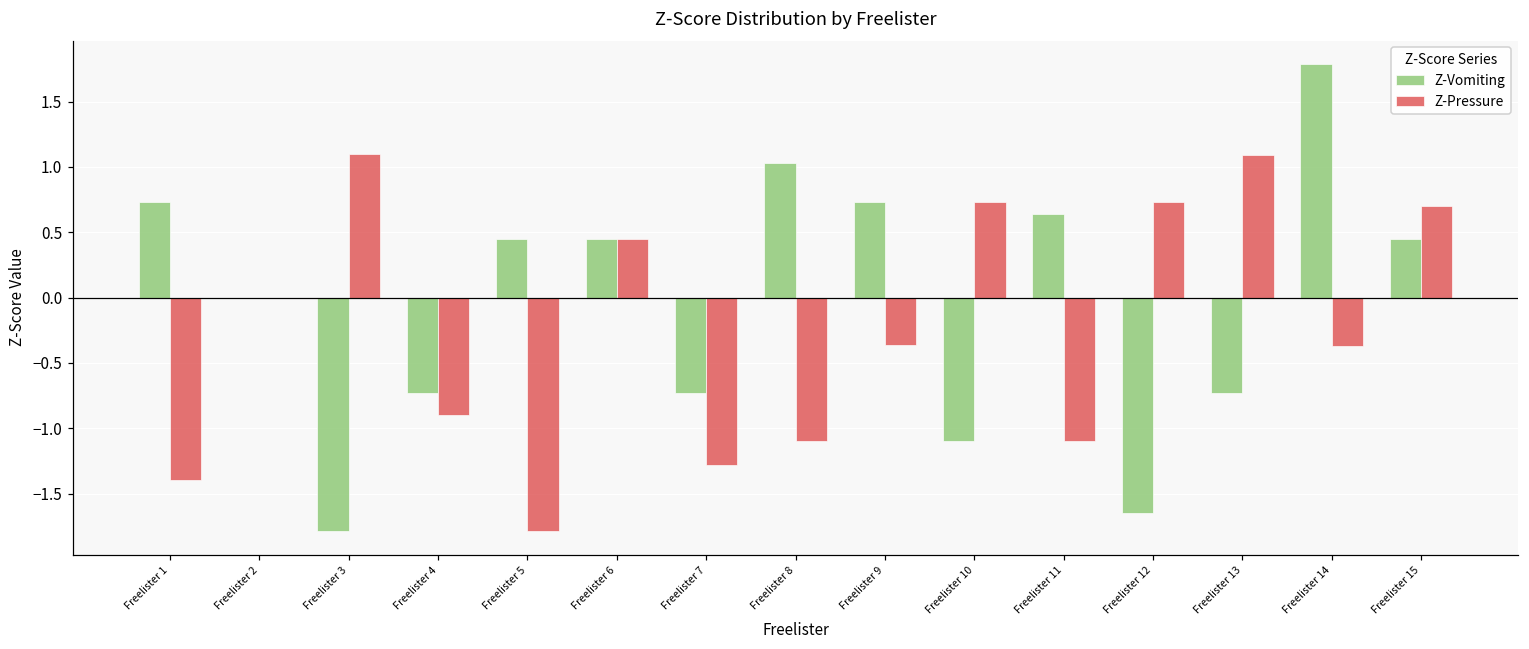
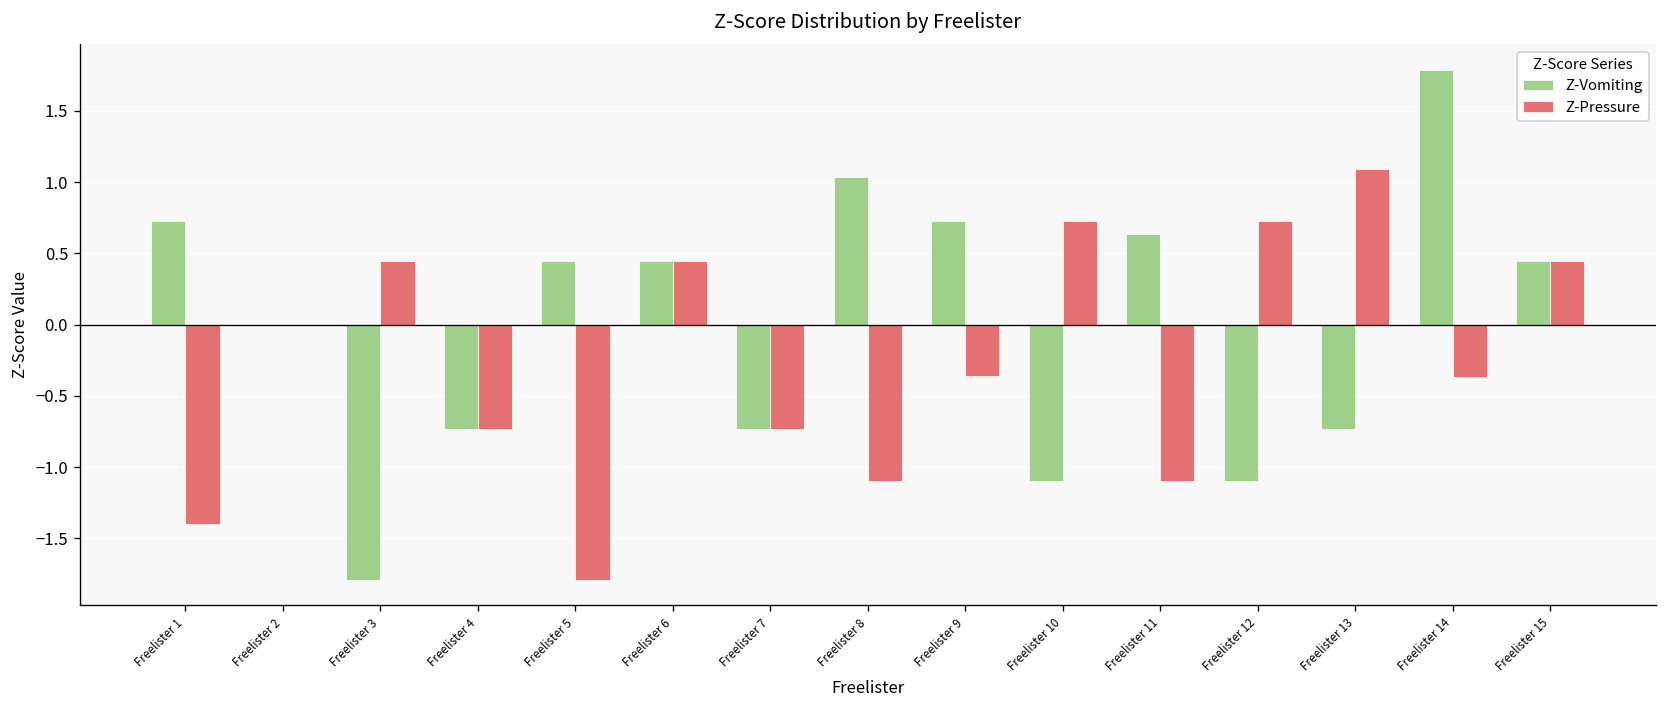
Z-Pressure, Freelister 3: 1.10 -> 0.45
Z-Pressure, Freelister 4: -0.90 -> -0.73
Z-Pressure, Freelister 7: -1.28 -> -0.73
Z-Vomiting, Freelister 12: -1.65 -> -1.10
Z-Pressure, Freelister 15: 0.70 -> 0.45
